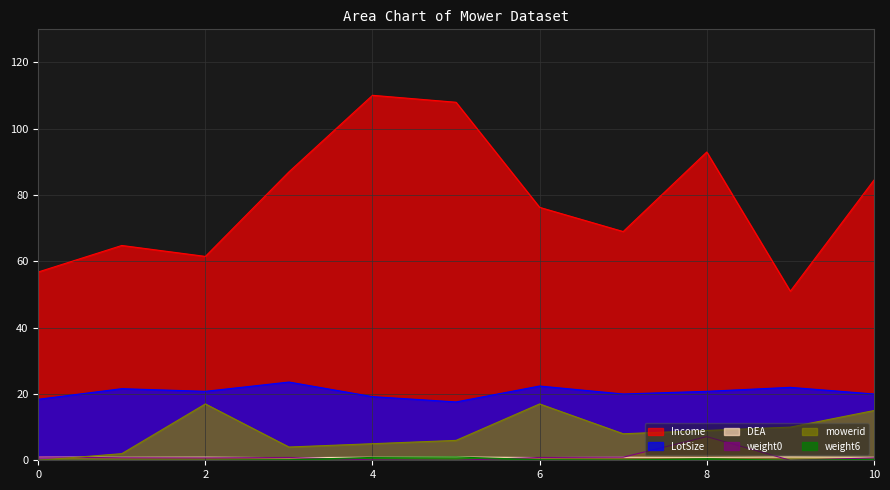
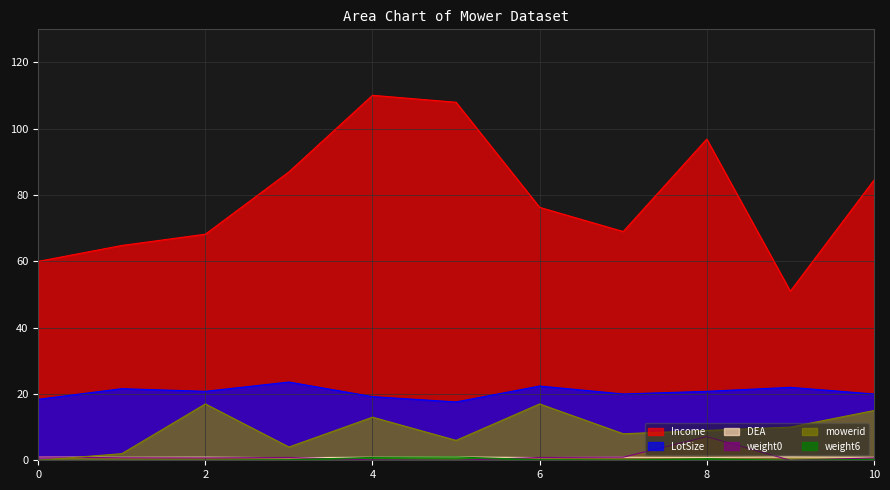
Income, 0: 57 -> 60
Income, 2: 62 -> 68
mowerid, 4: 5 -> 13
Income, 8: 93 -> 97
